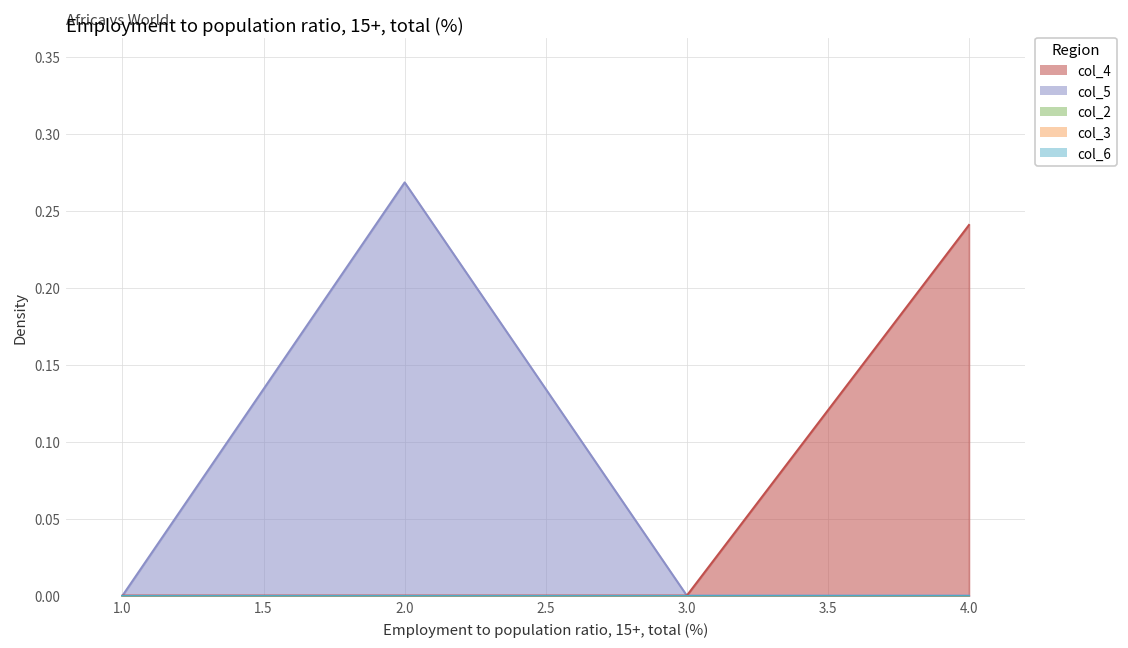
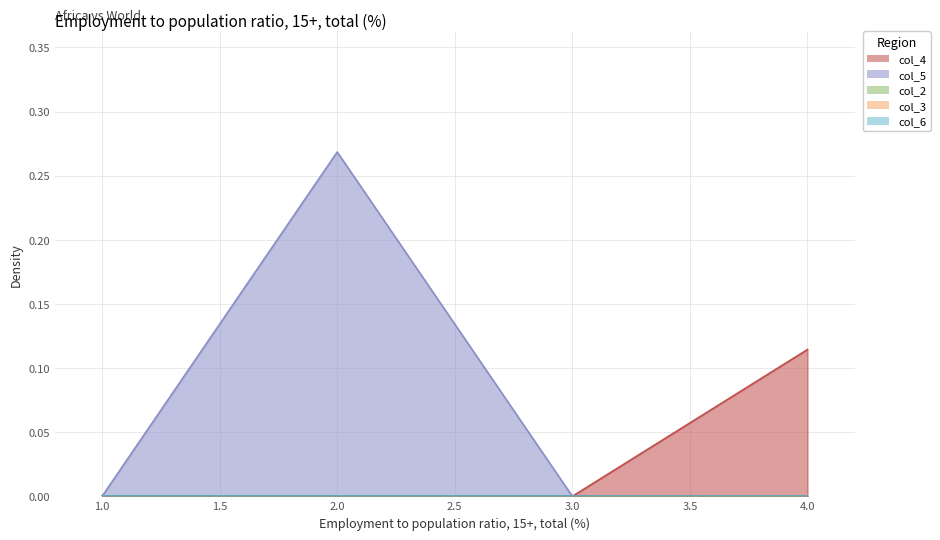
col_4, 4.0: 0.241 -> 0.114
